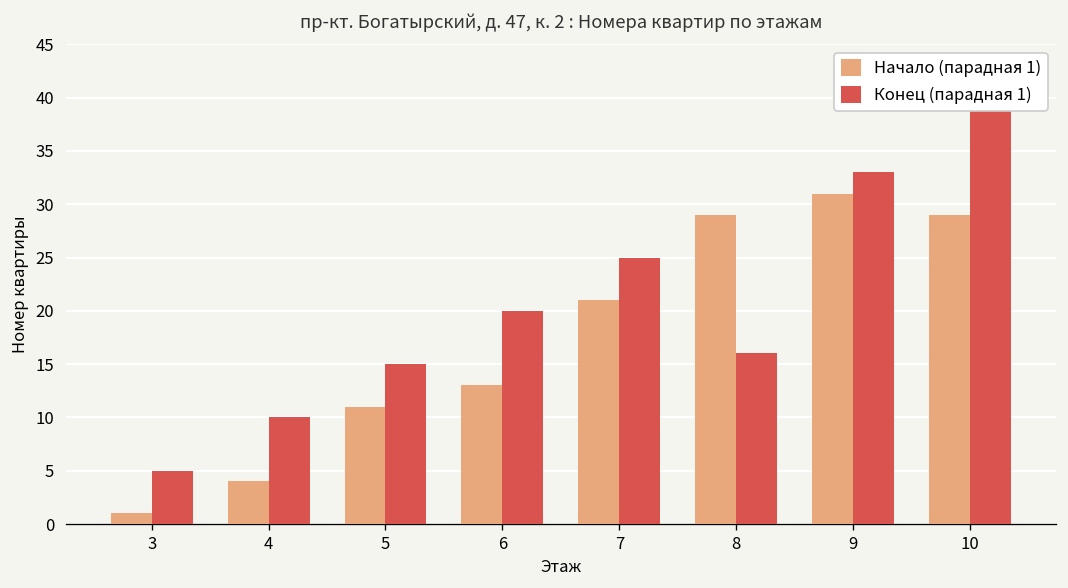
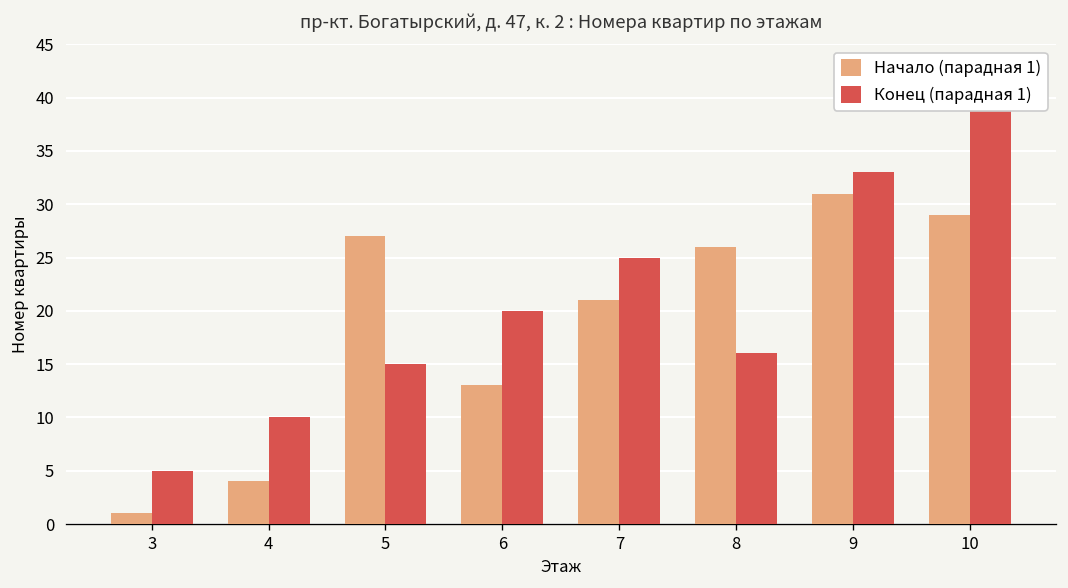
Начало (парадная 1), 5: 11 -> 27
Начало (парадная 1), 8: 29 -> 26
